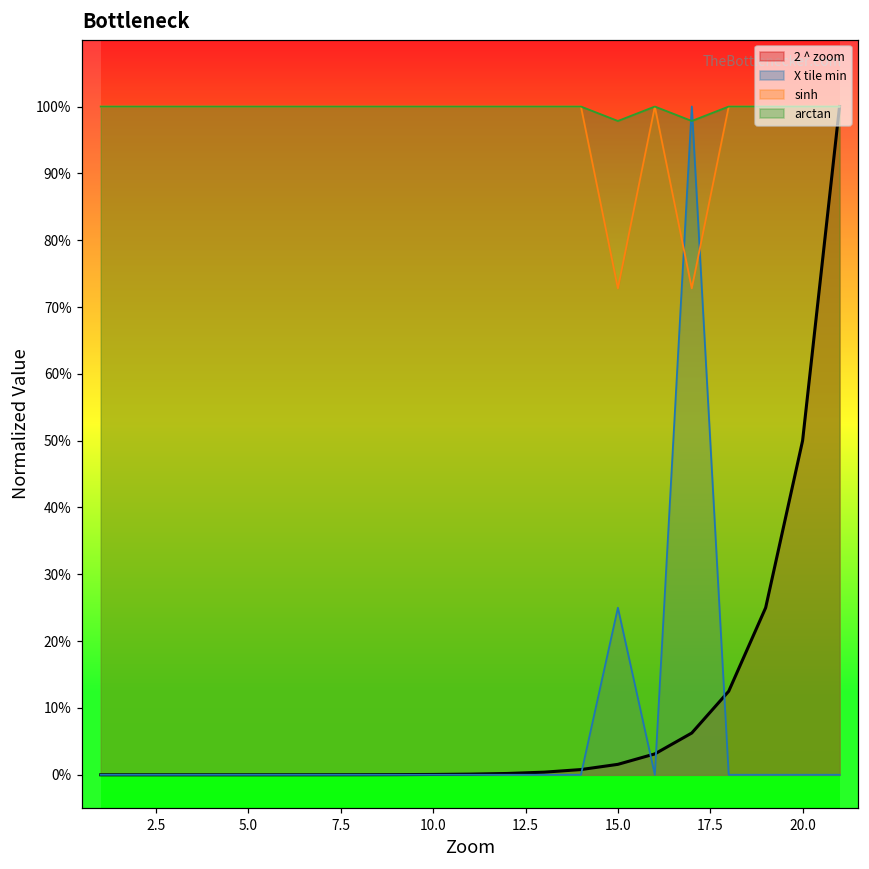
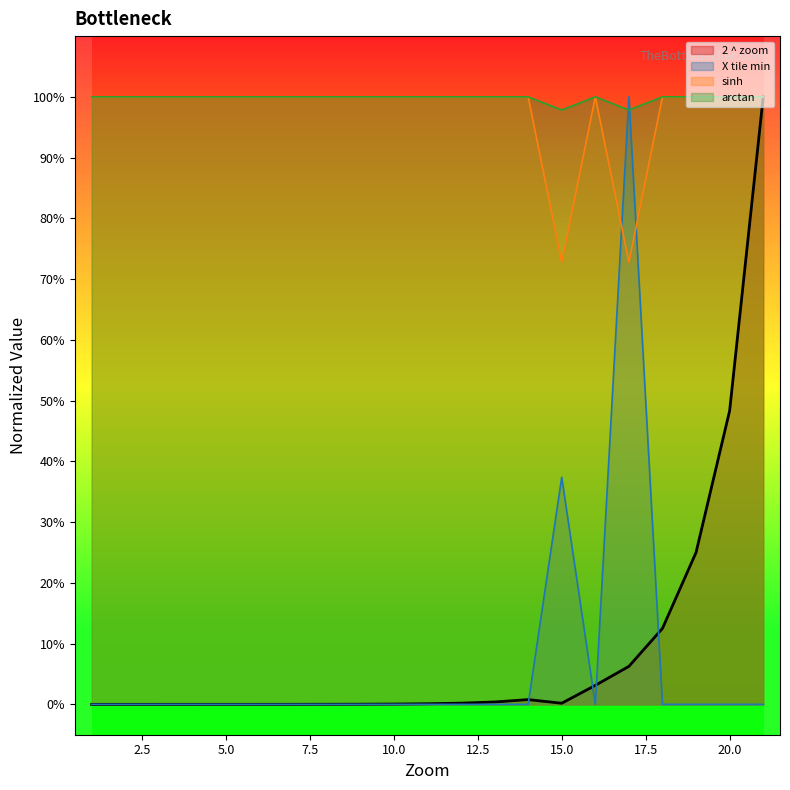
2 ^ zoom, 15.0: 2% -> 0%
X tile min, 15.0: 25% -> 37%
2 ^ zoom, 20.0: 50% -> 48%
